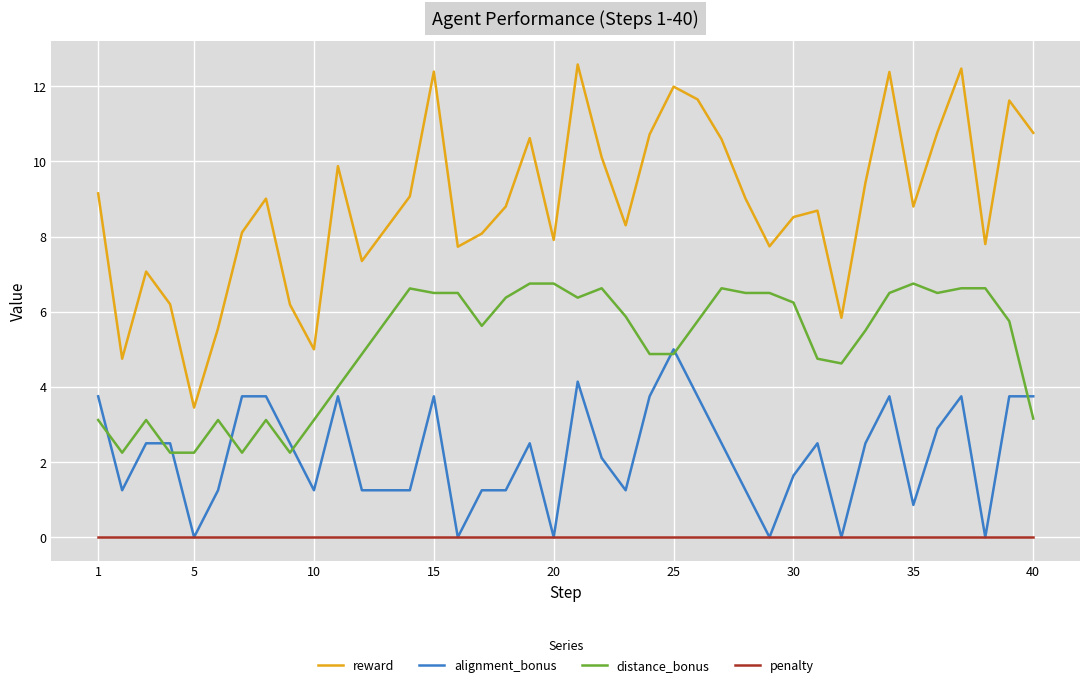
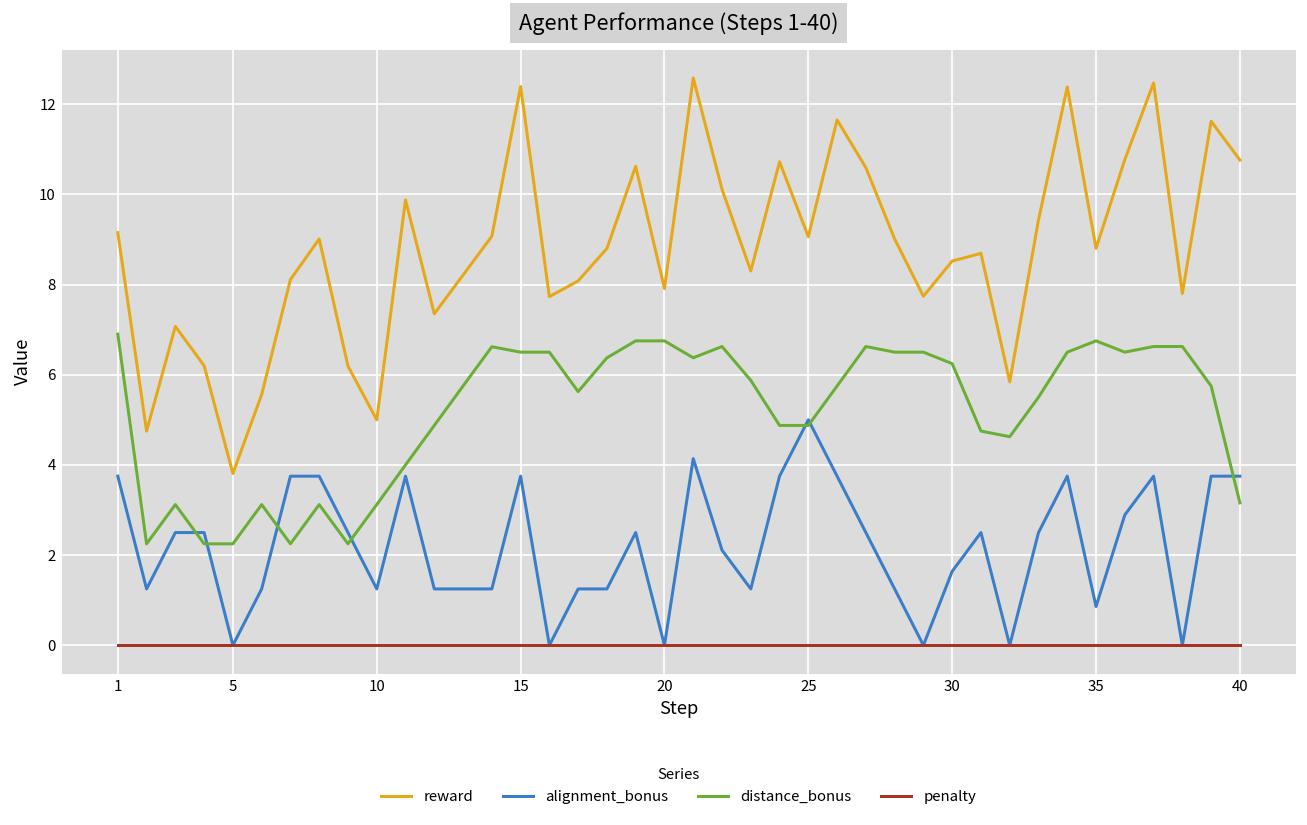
distance_bonus, 1: 3.1 -> 6.9
reward, 5: 3.5 -> 3.8
reward, 25: 12.0 -> 9.1
